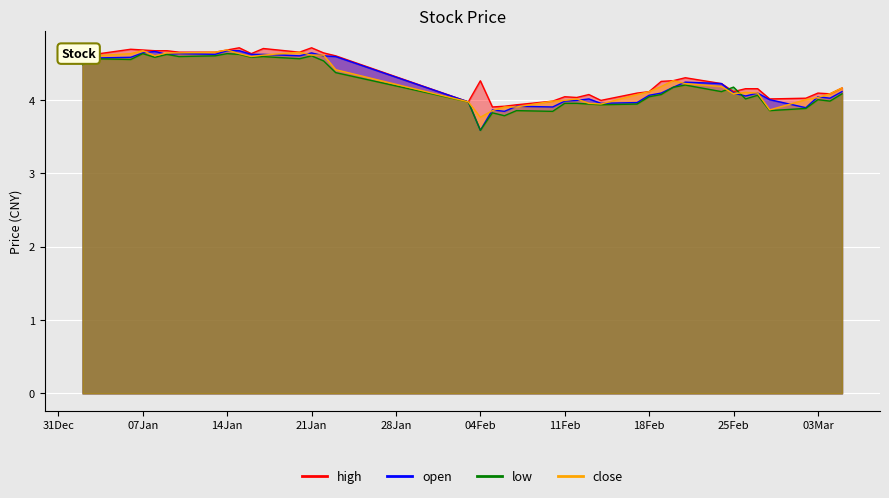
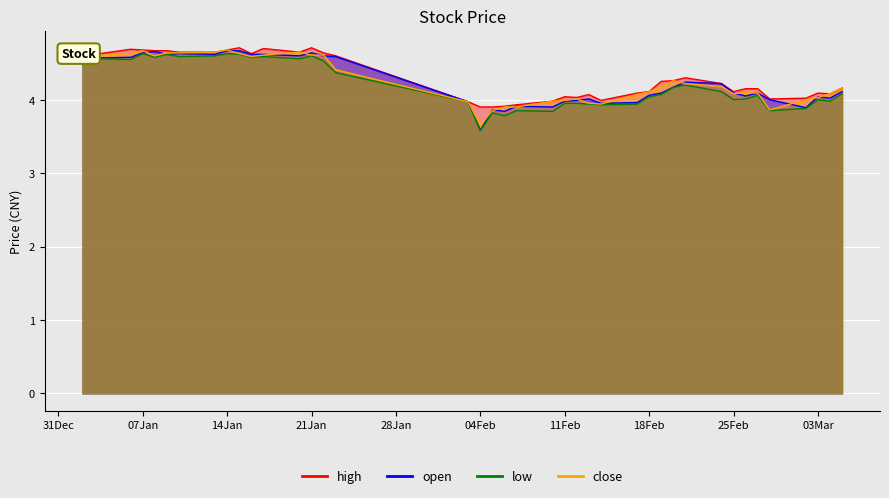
high, 04Feb: 4.3 -> 3.9
close, 04Feb: 3.8 -> 3.7
low, 25Feb: 4.2 -> 4.0
